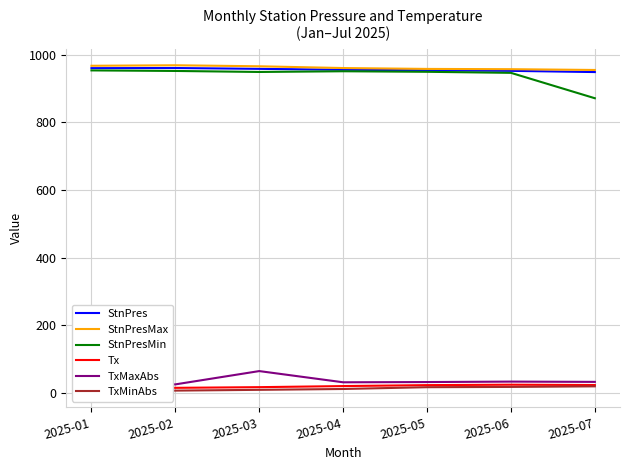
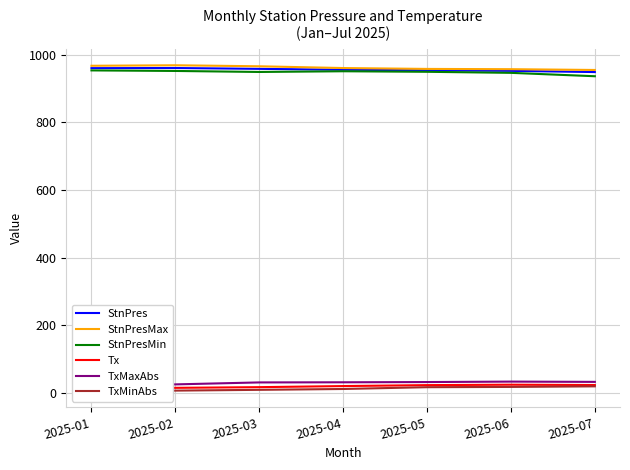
TxMaxAbs, 2025-03: 70 -> 30
StnPresMin, 2025-07: 870 -> 940
